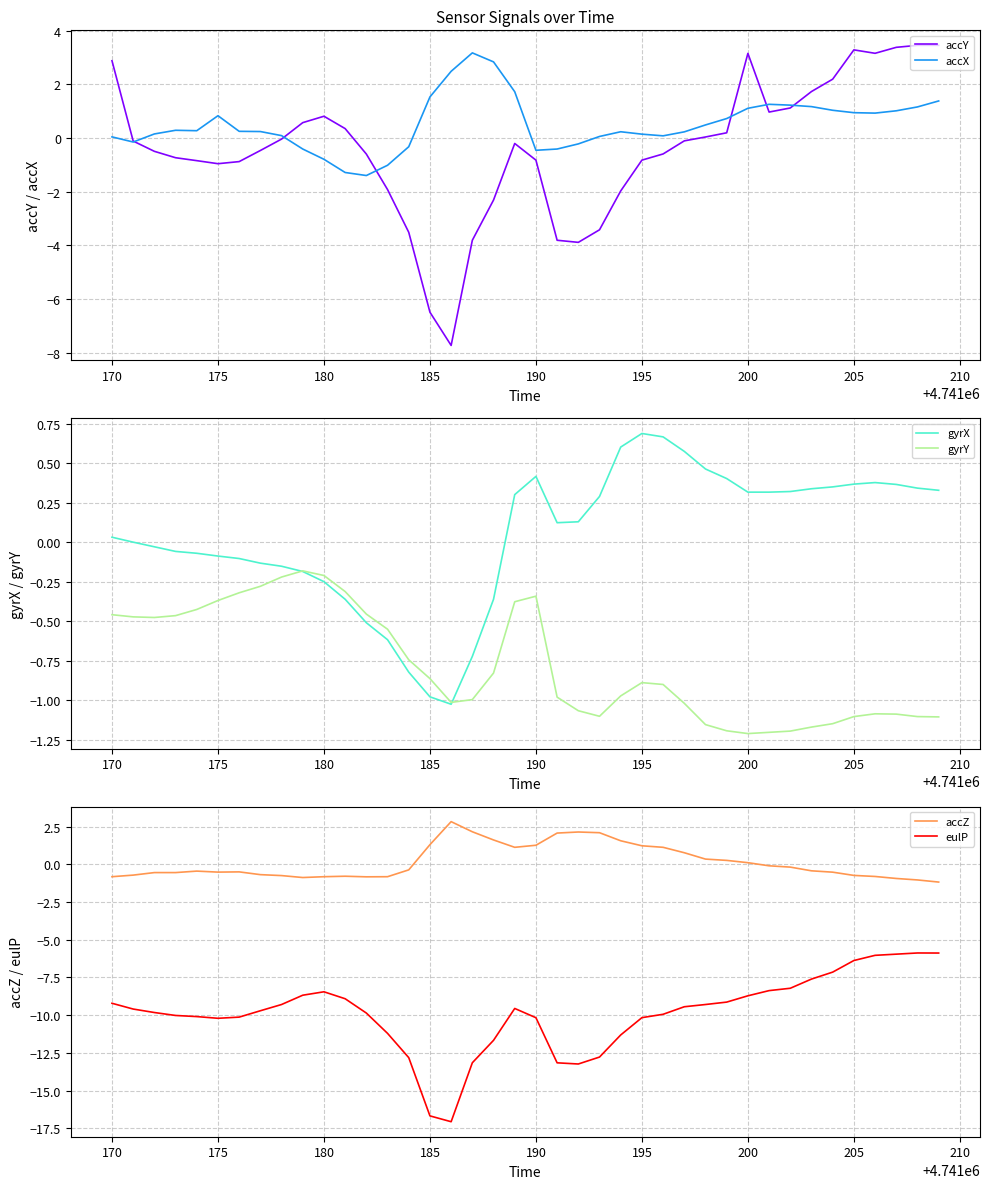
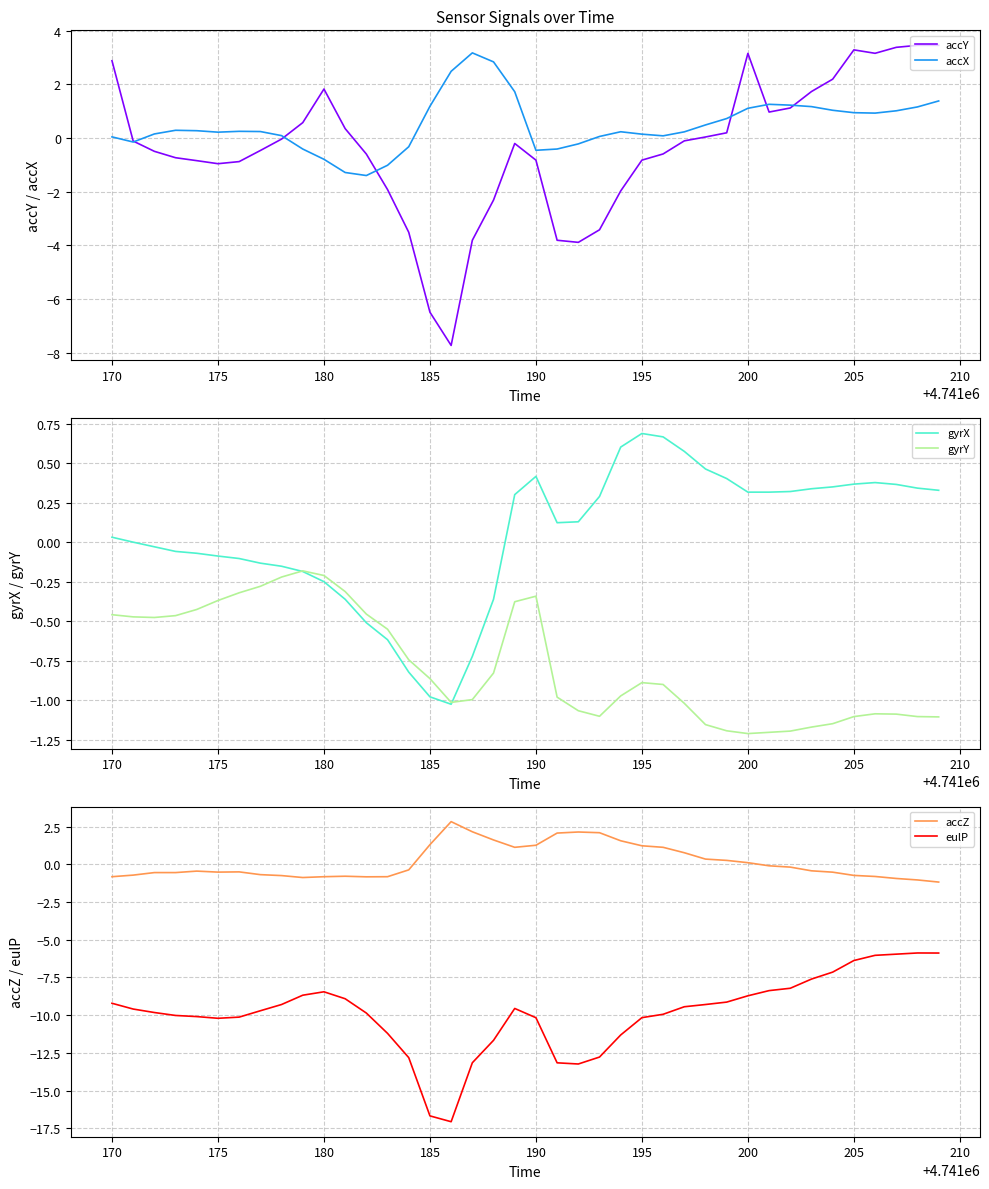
Sensor Signals over Time, accX, 175: 0.8 -> 0.2
Sensor Signals over Time, accY, 180: 0.8 -> 1.8
Sensor Signals over Time, accX, 185: 1.5 -> 1.2
